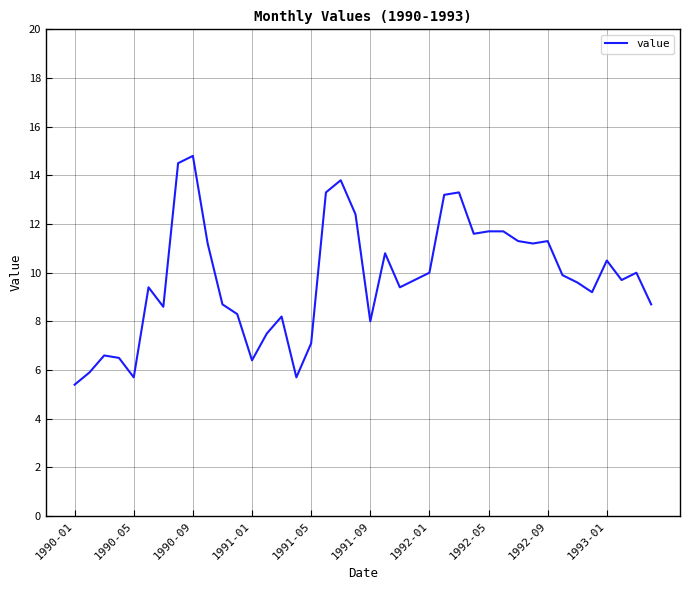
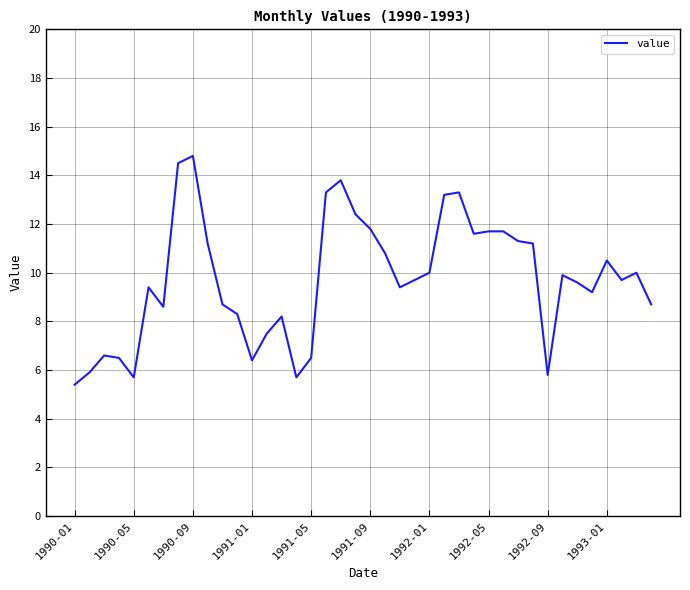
1991-05: 7.1 -> 6.5
1991-09: 8.0 -> 11.8
1992-09: 11.3 -> 5.8
